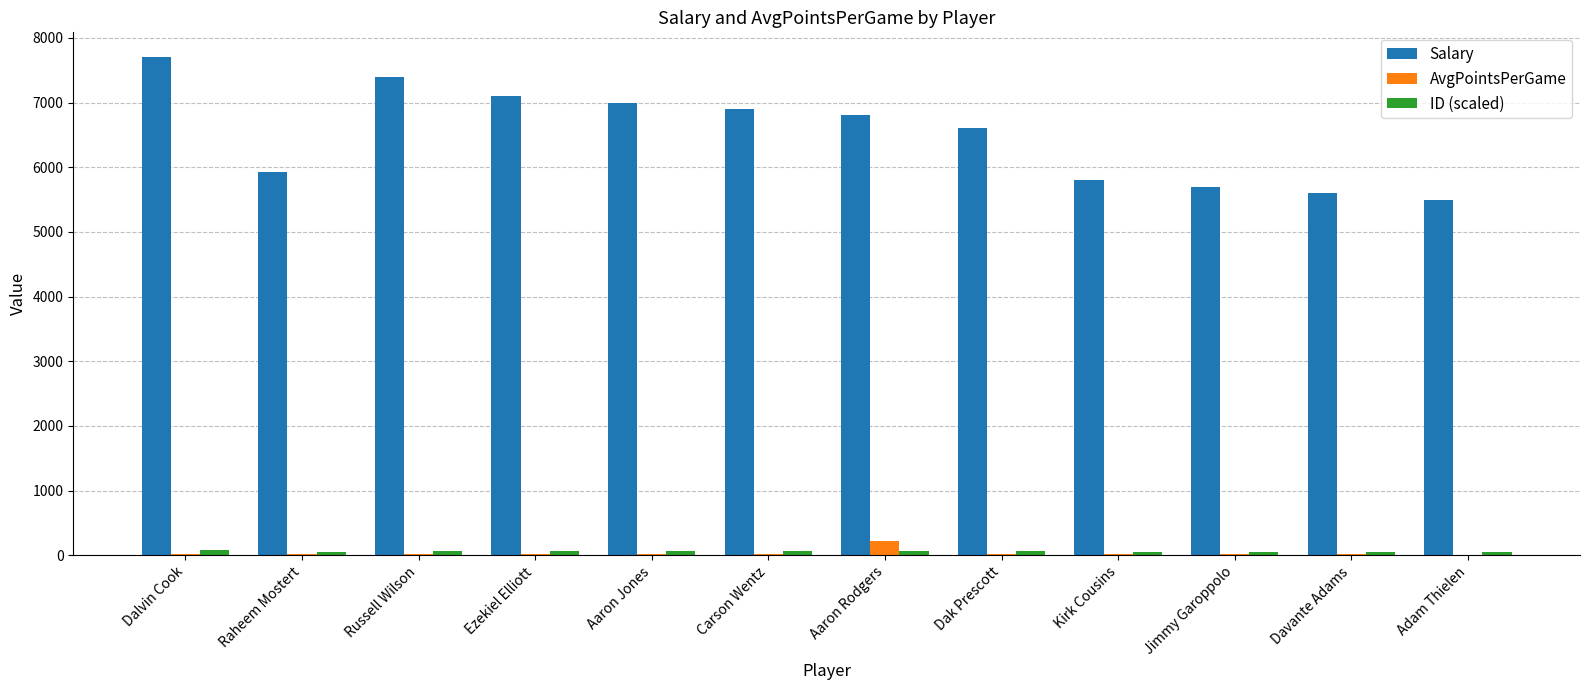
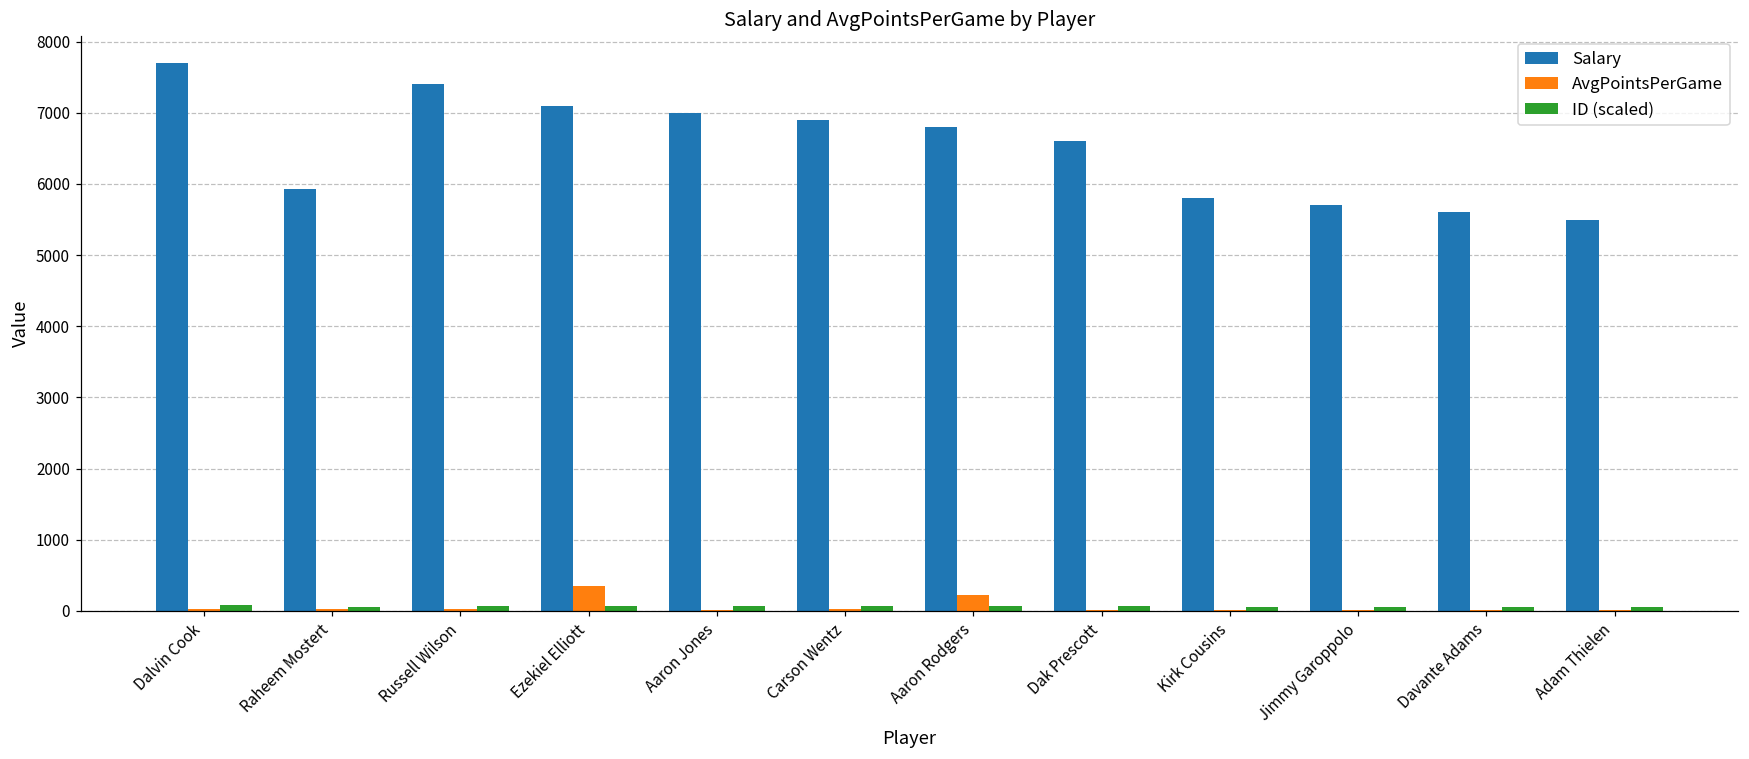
AvgPointsPerGame, Ezekiel Elliott: 0 -> 400
